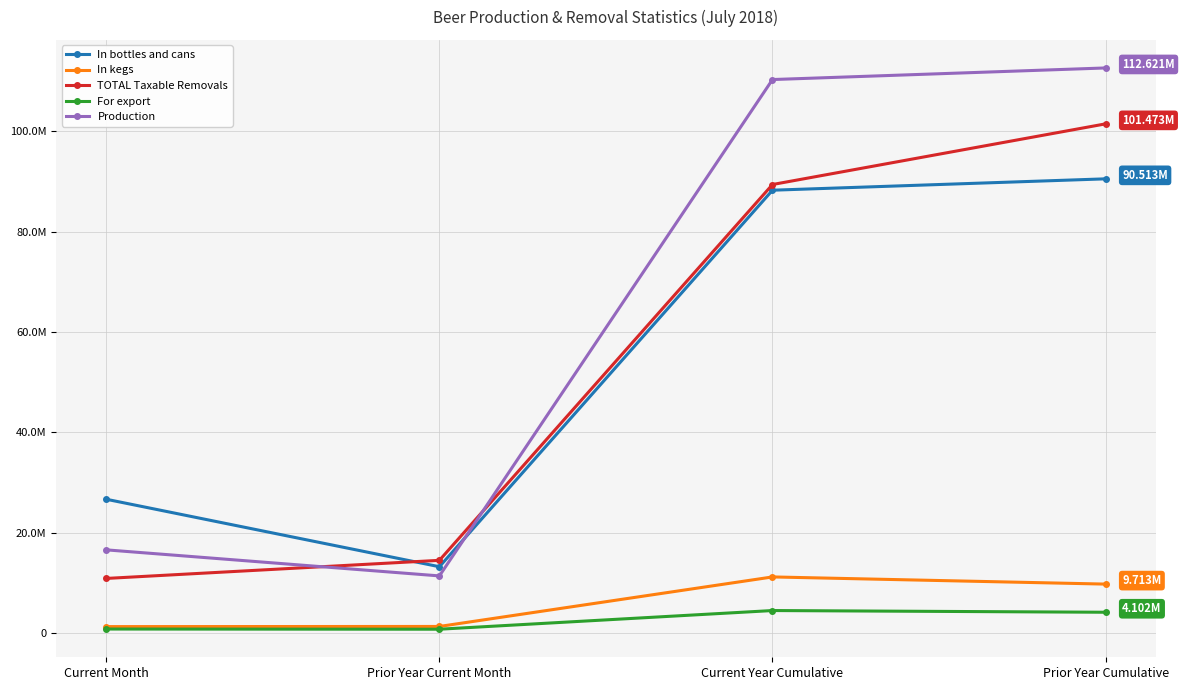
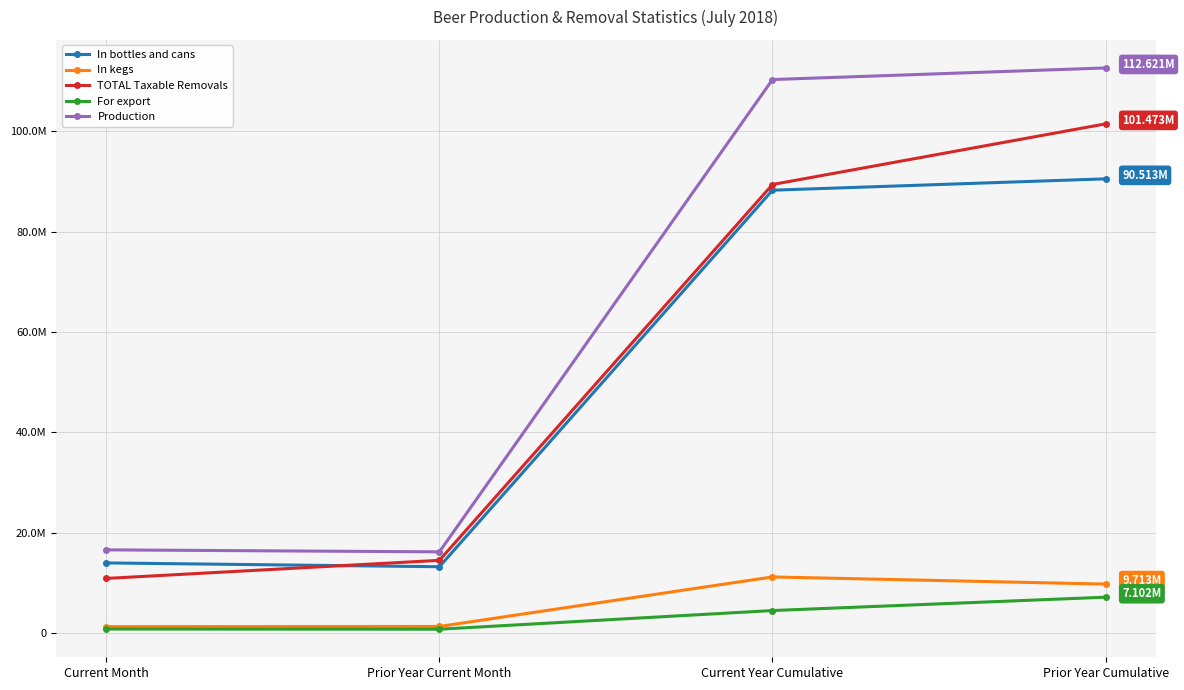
In bottles and cans, Current Month: 27000000 -> 14000000
Production, Prior Year Current Month: 11000000 -> 16000000
For export, Prior Year Cumulative: 4.102M -> 7.102M
